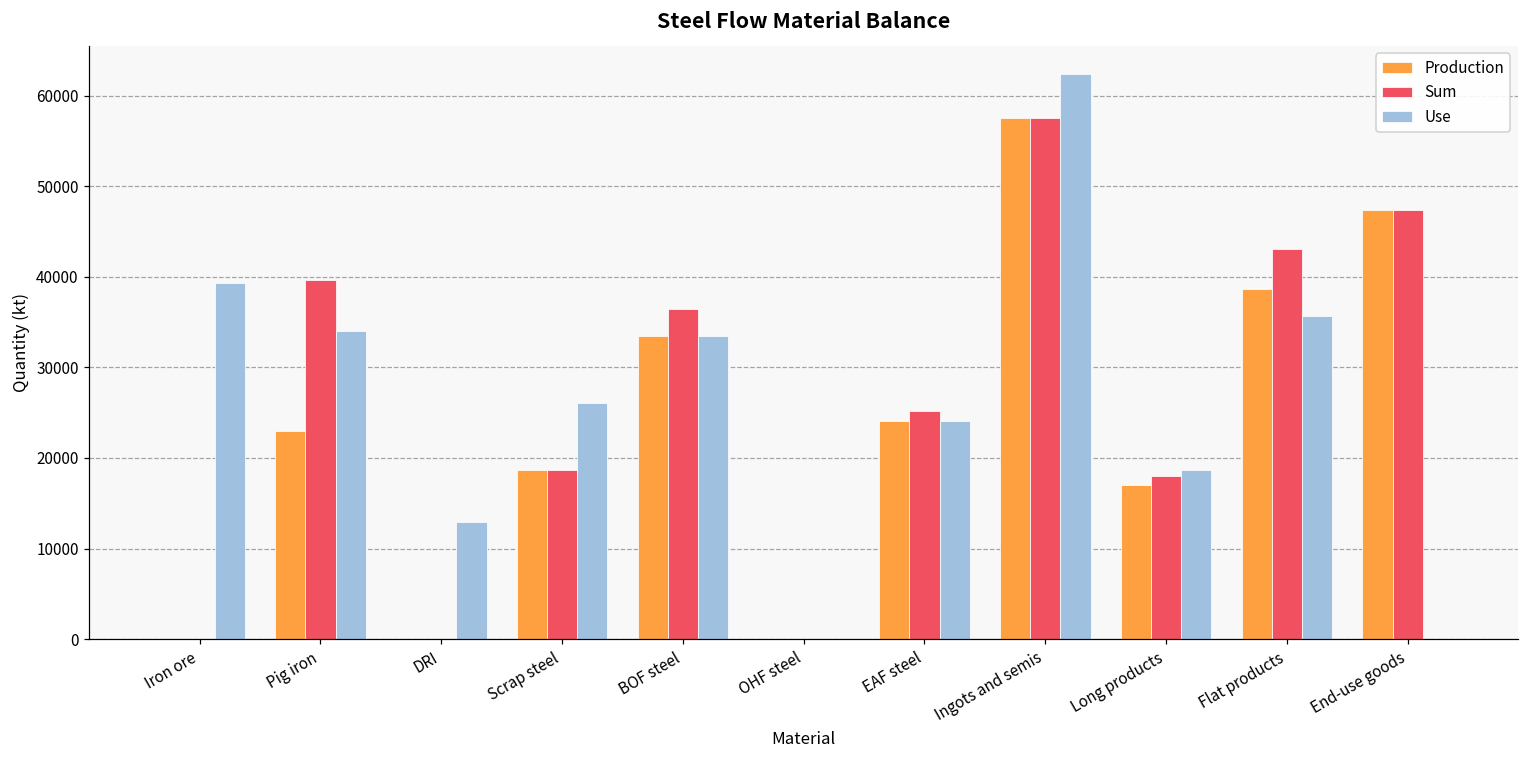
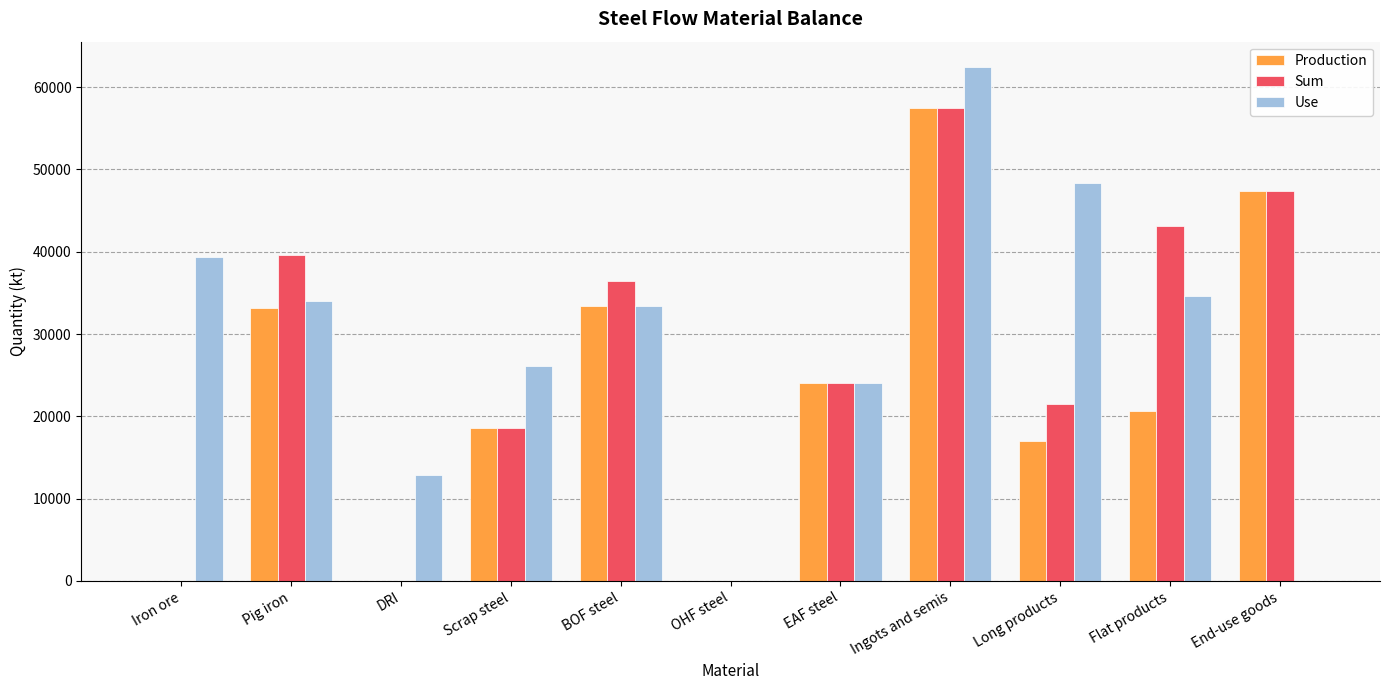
Production, Pig iron: 23000 -> 33000
Sum, EAF steel: 25000 -> 24000
Sum, Long products: 18000 -> 21000
Use, Long products: 19000 -> 48000
Production, Flat products: 39000 -> 21000
Use, Flat products: 36000 -> 35000
